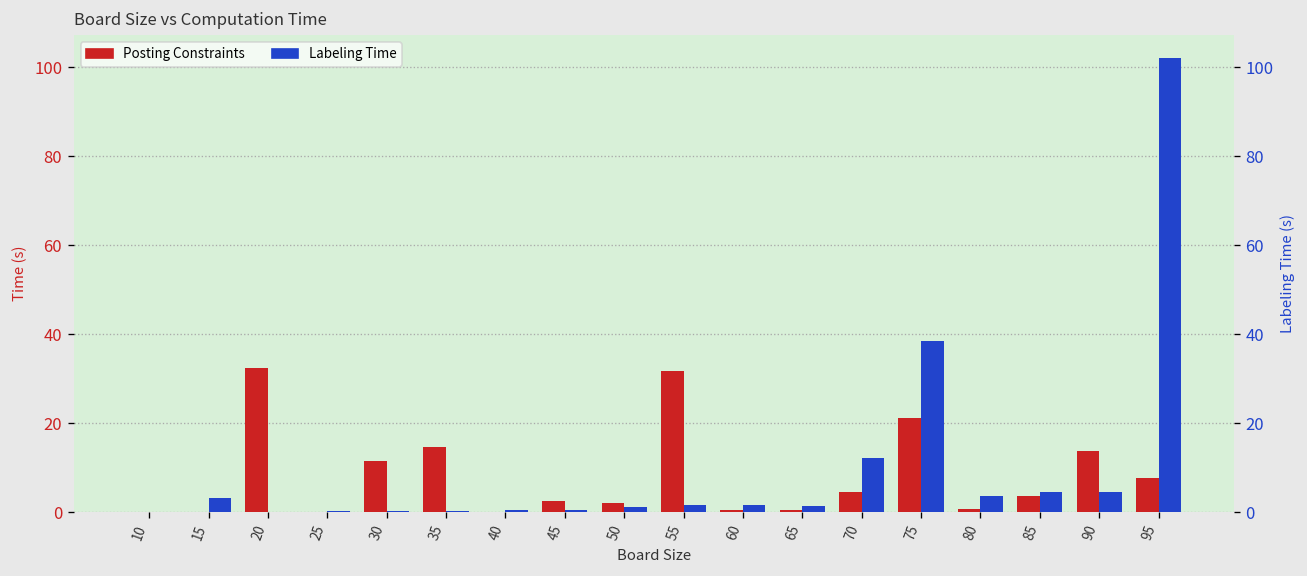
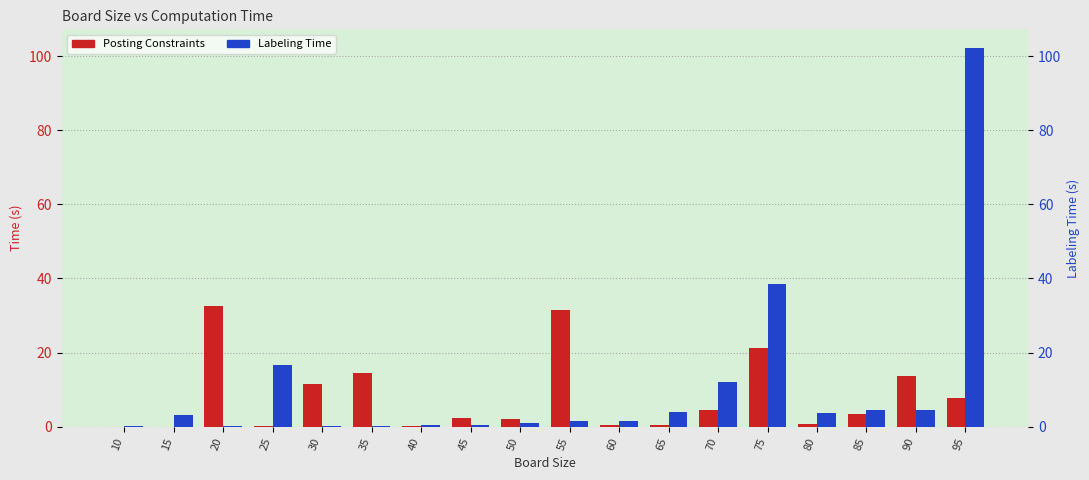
Labeling Time, 25: 0 -> 17
Labeling Time, 65: 1 -> 4
